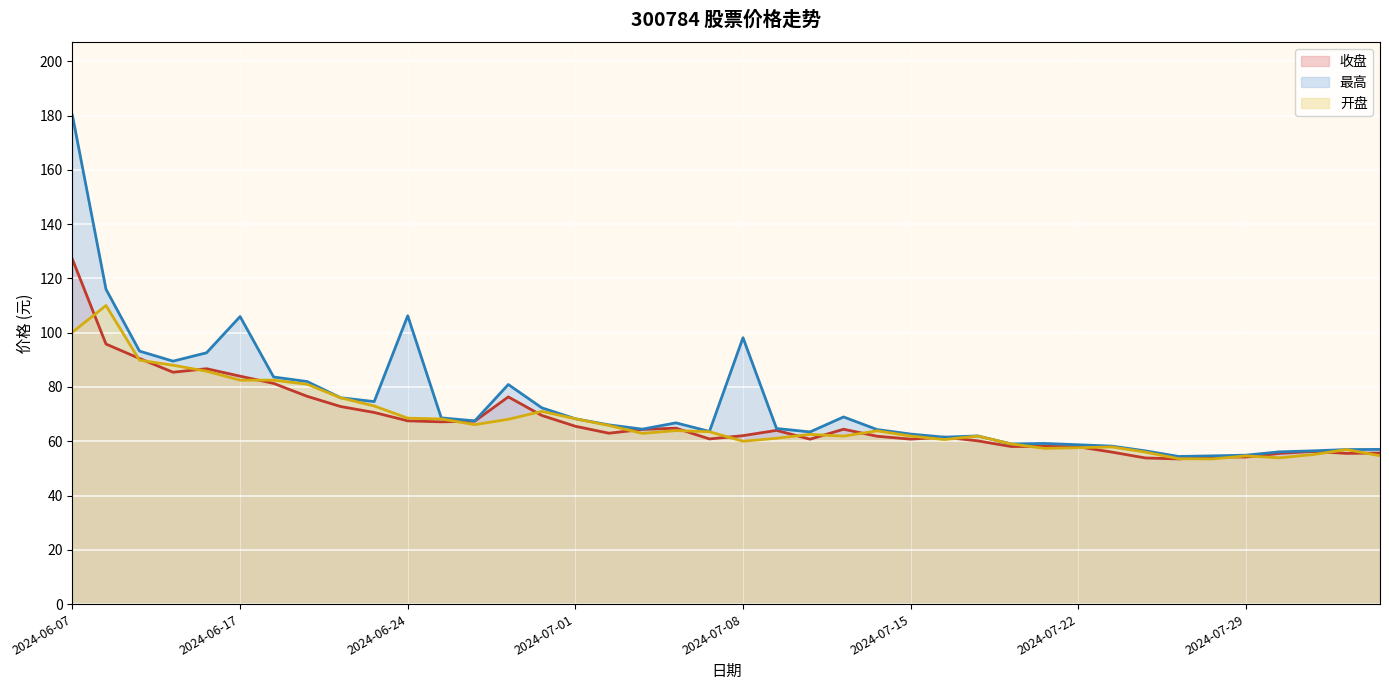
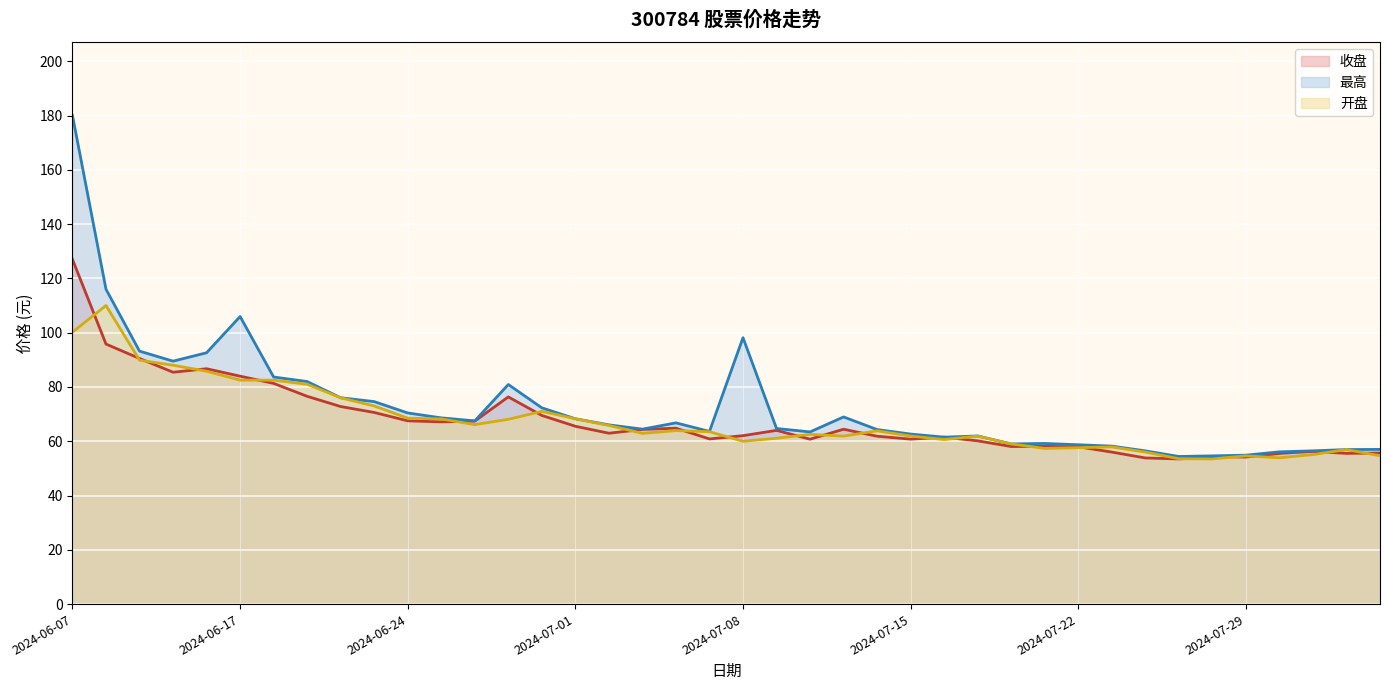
最高, 2024-06-24: 106 -> 70
